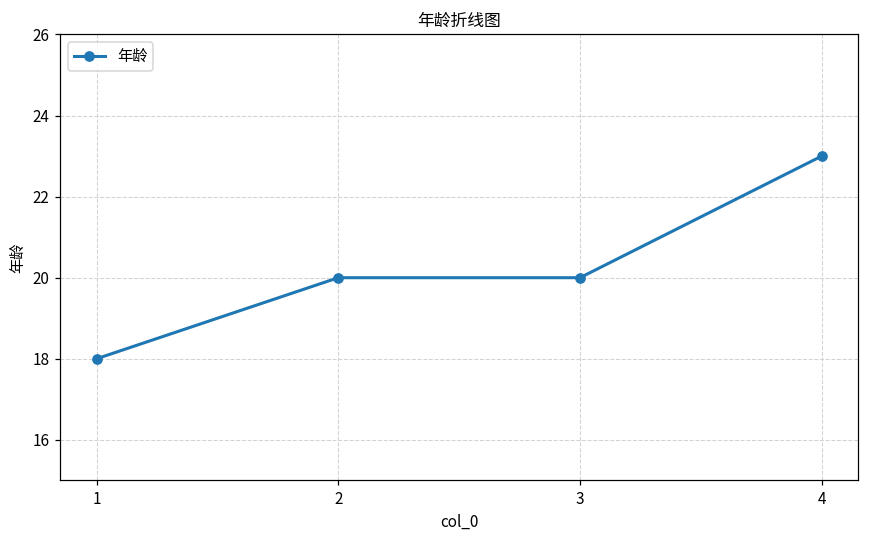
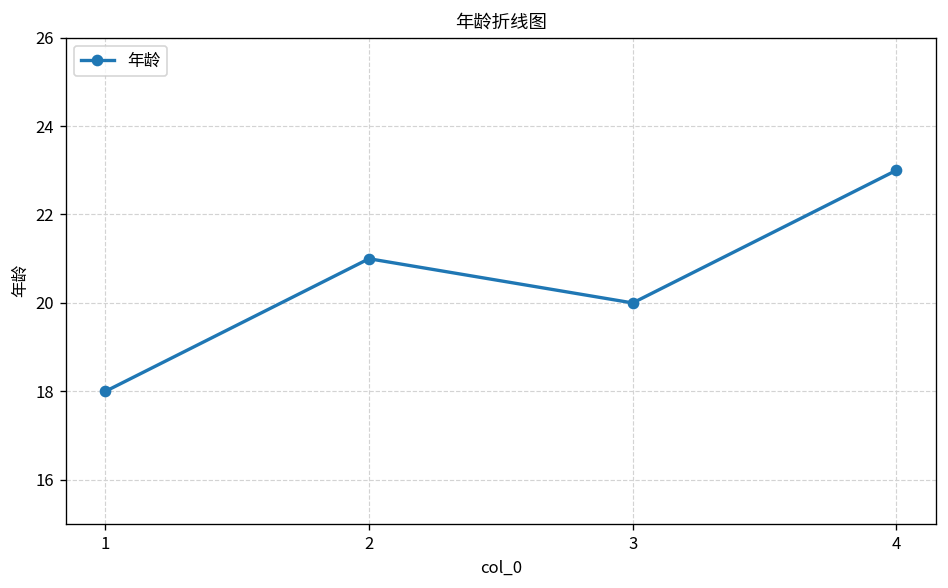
2: 20 -> 21
